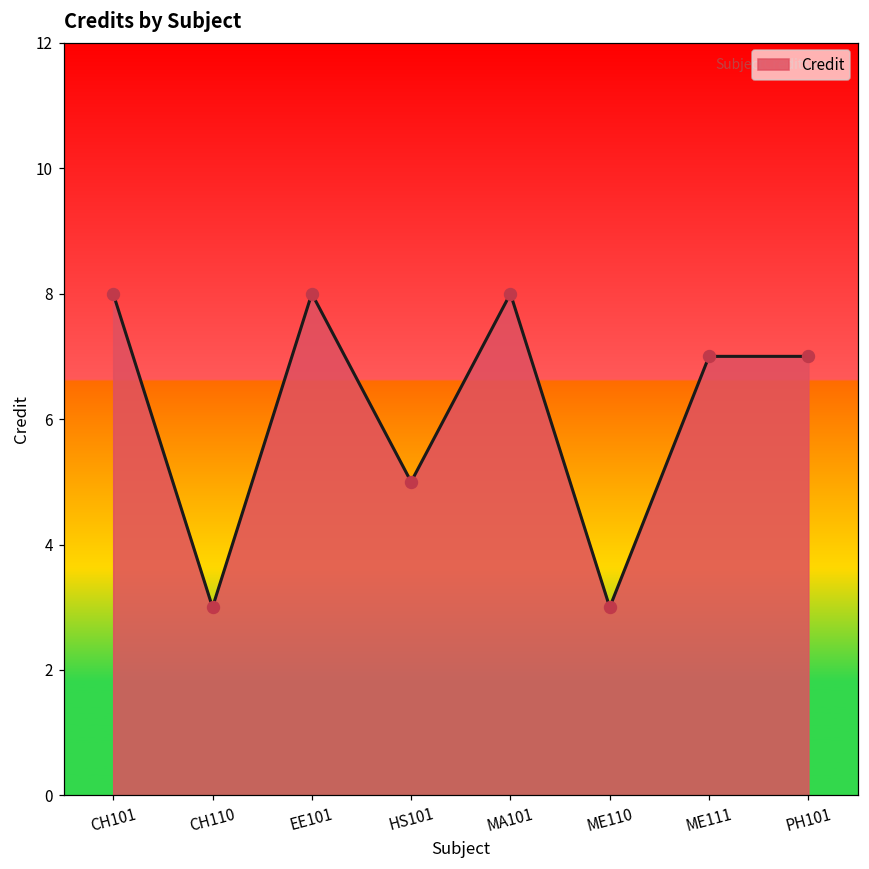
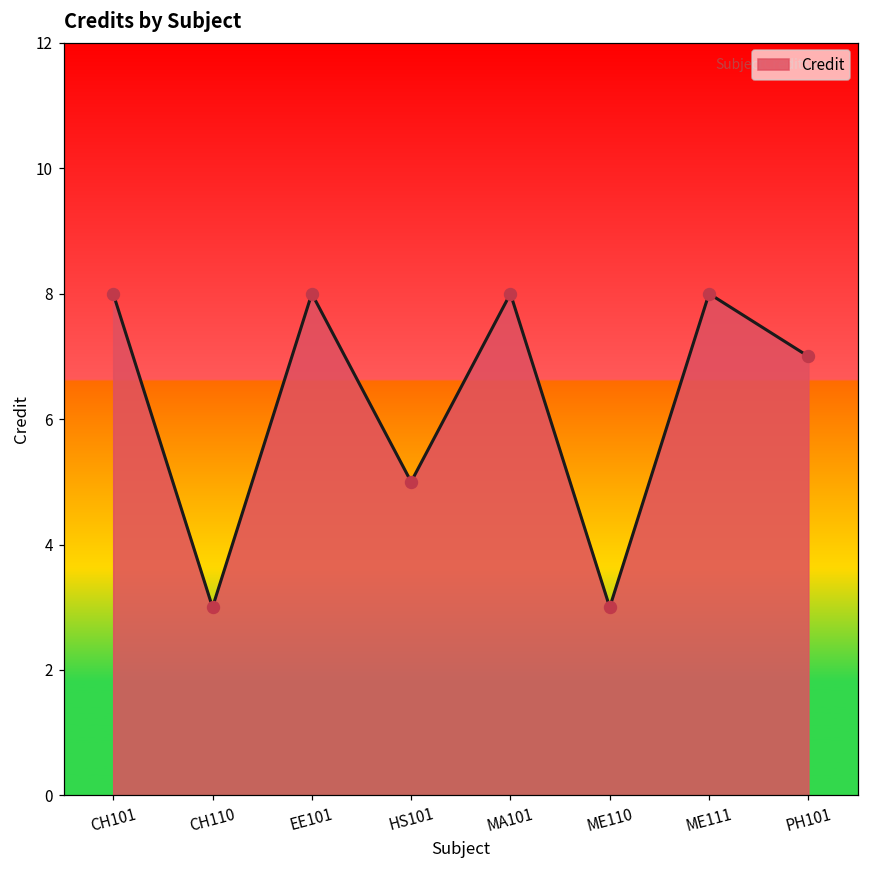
ME111: 7 -> 8
